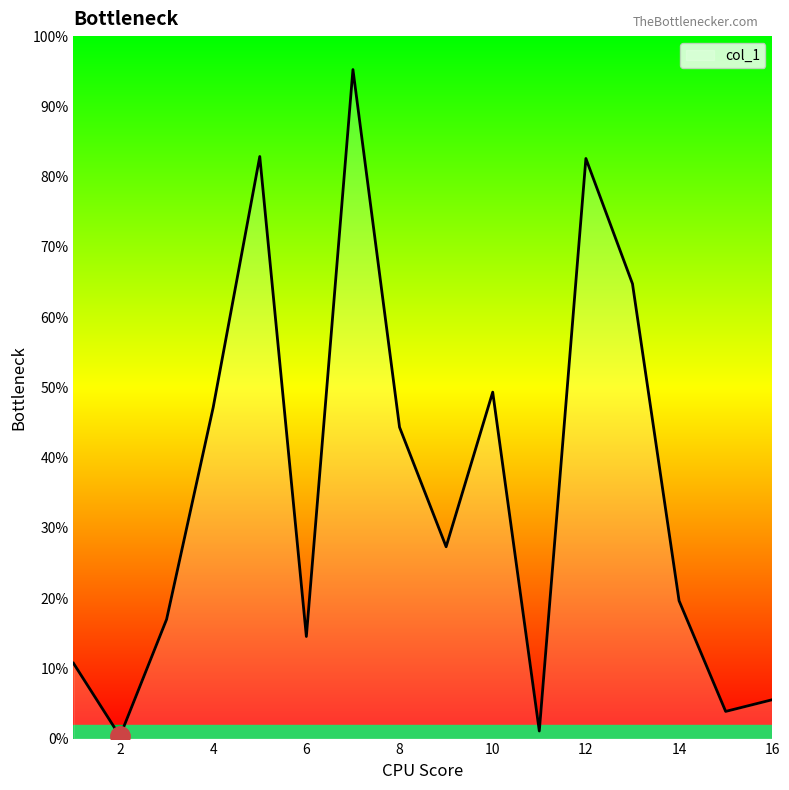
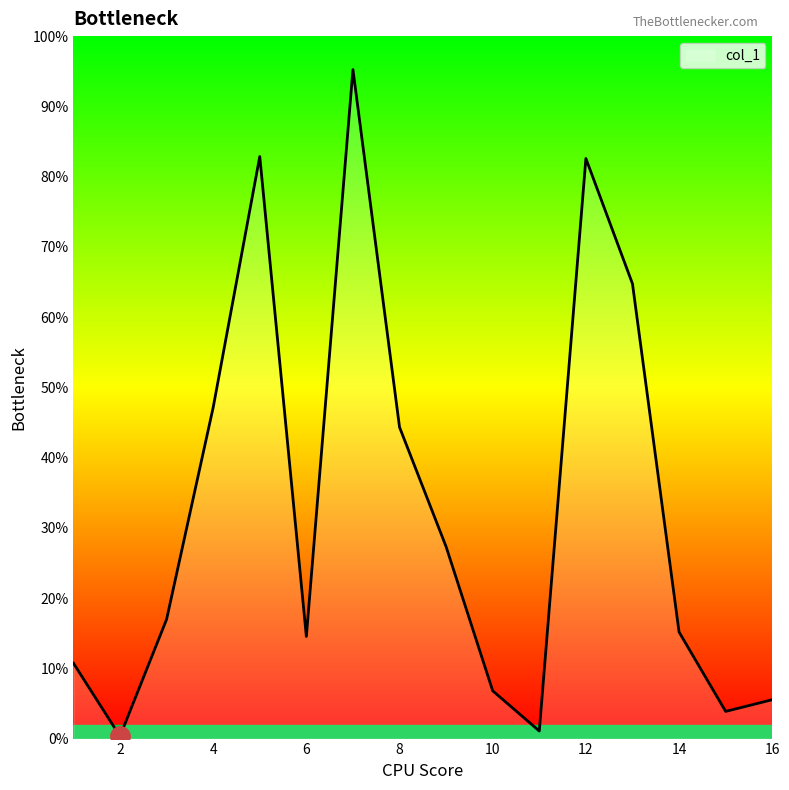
col_1, 10: 49% -> 7%
col_1, 14: 20% -> 15%
